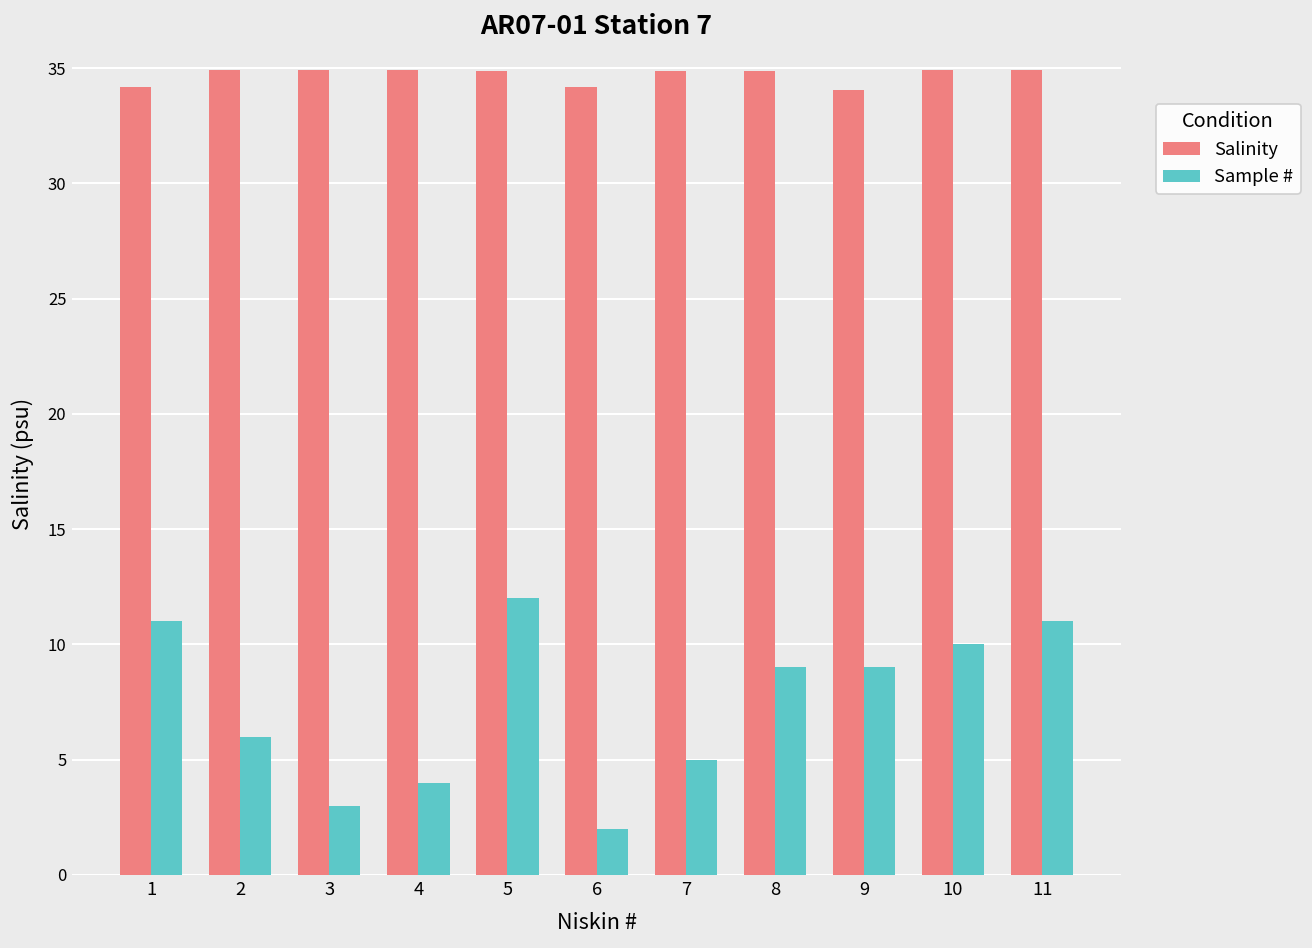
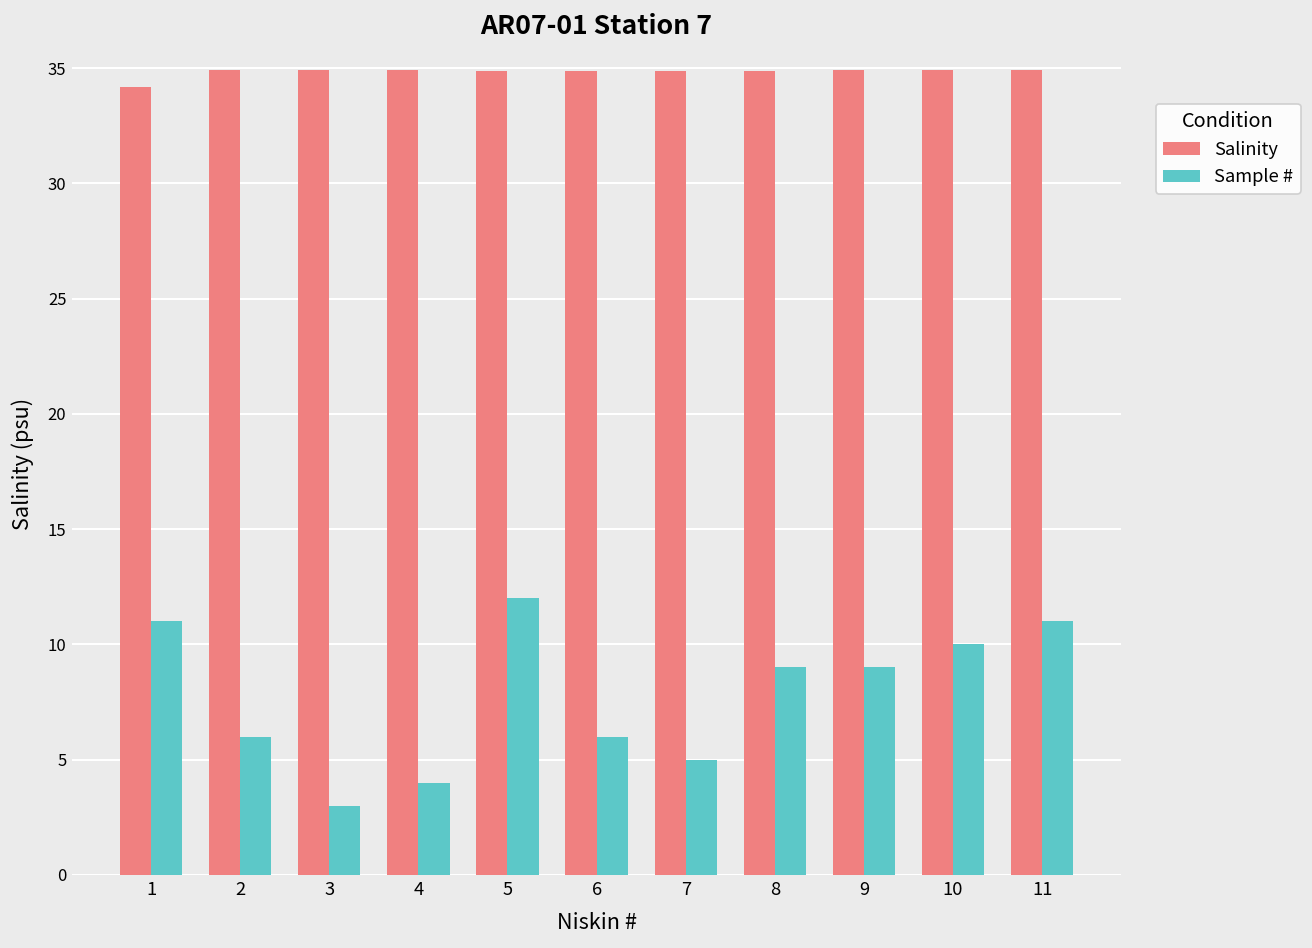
Salinity, 6: 34.2 -> 34.9
Sample #, 6: 2 -> 6
Salinity, 9: 34.0 -> 34.9
